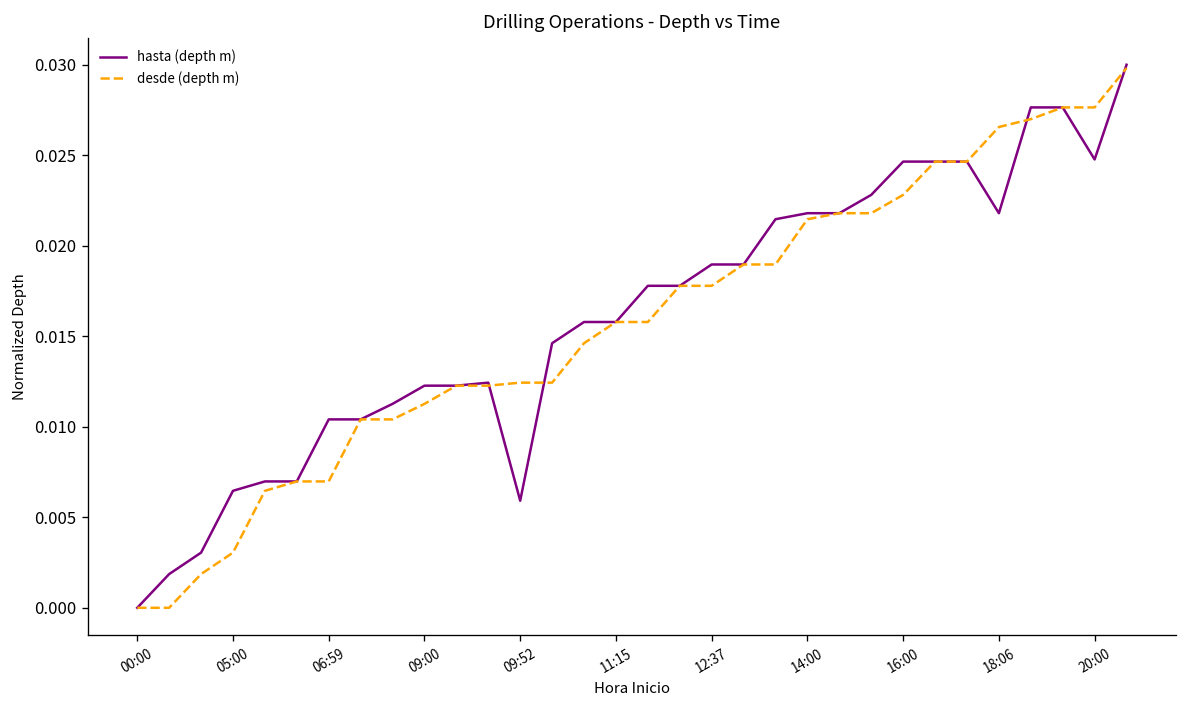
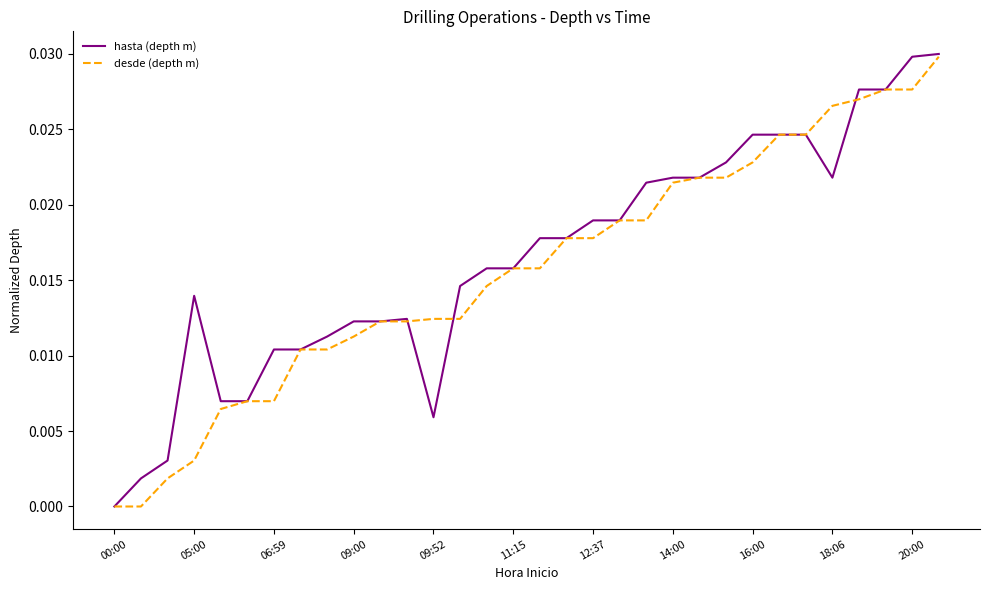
hasta (depth m), 05:00: 0.0065 -> 0.0140
hasta (depth m), 20:00: 0.0248 -> 0.0298
